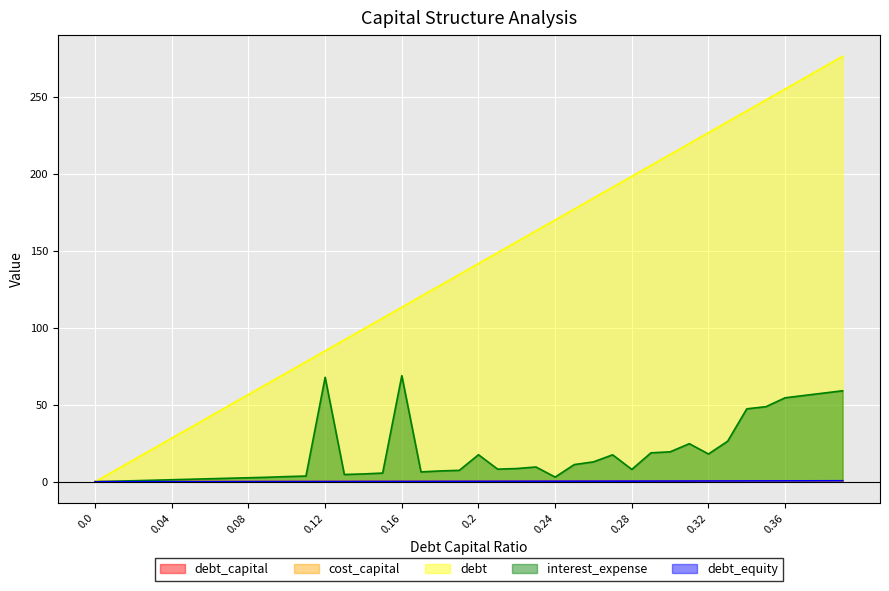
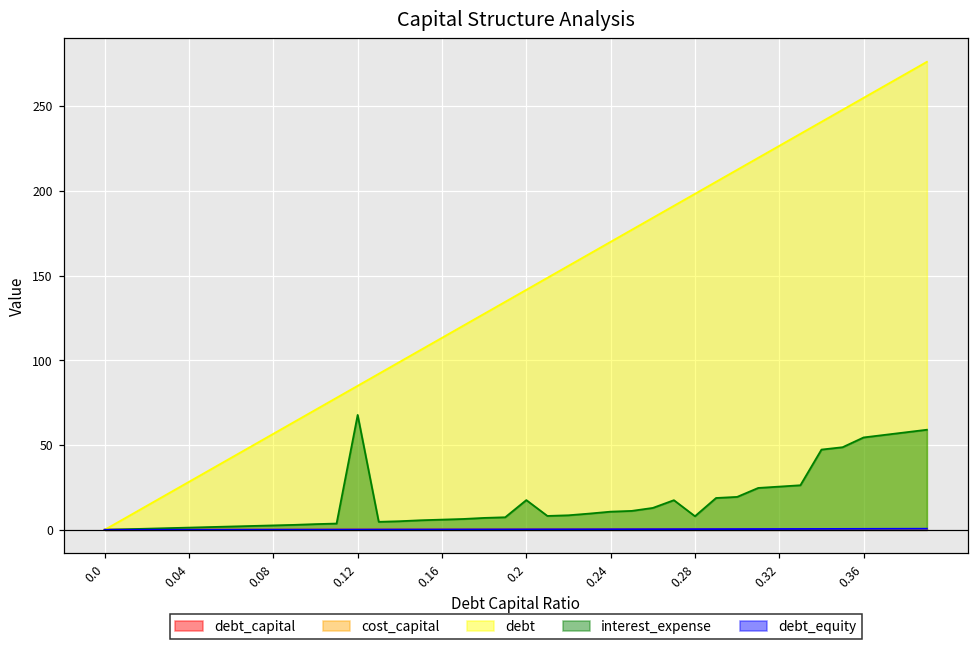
interest_expense, 0.16: 69 -> 6
interest_expense, 0.24: 3 -> 11
interest_expense, 0.32: 18 -> 25
